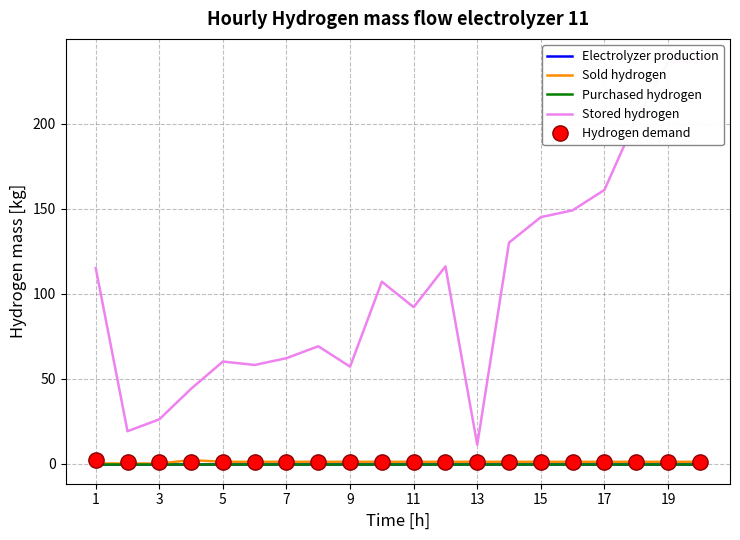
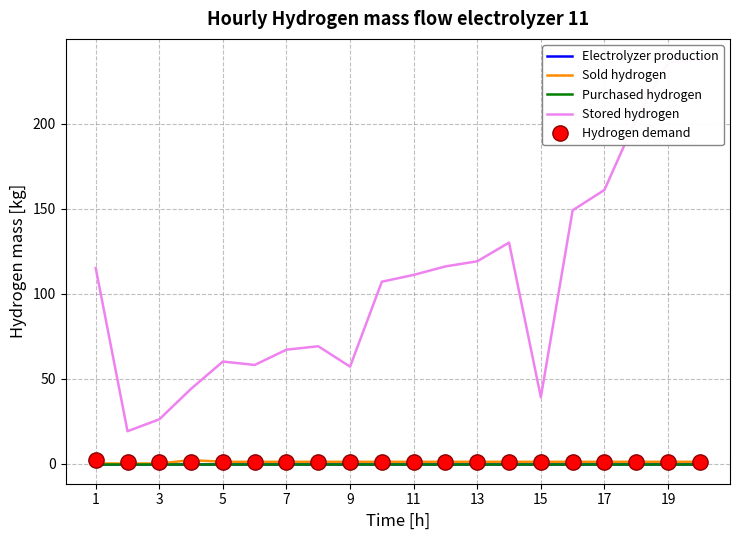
Stored hydrogen, 7: 62 -> 67
Stored hydrogen, 11: 92 -> 111
Stored hydrogen, 13: 11 -> 119
Stored hydrogen, 15: 145 -> 39
